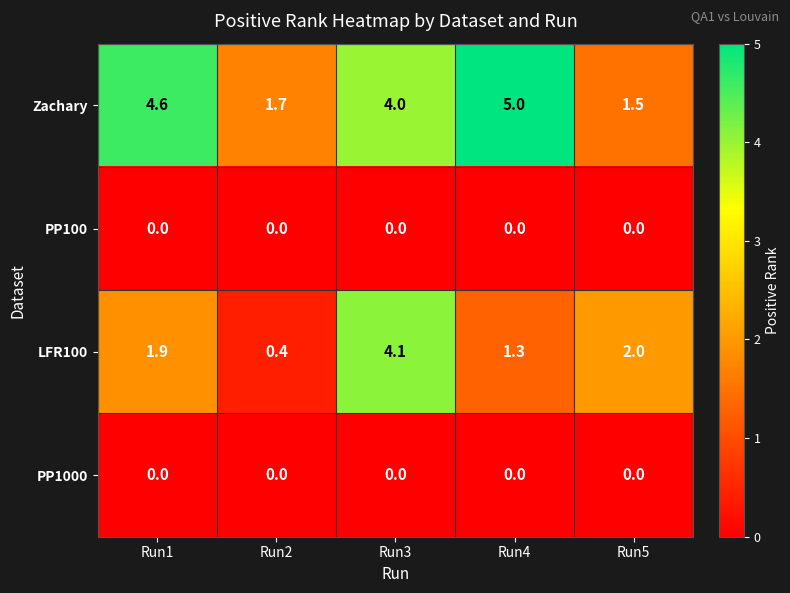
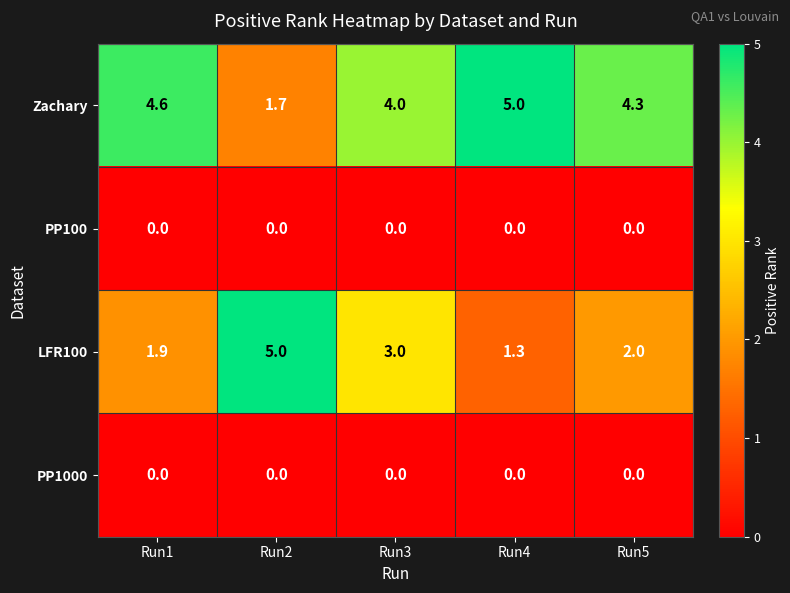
Zachary, Run5: 1.5 -> 4.3
LFR100, Run2: 0.4 -> 5.0
LFR100, Run3: 4.1 -> 3.0
